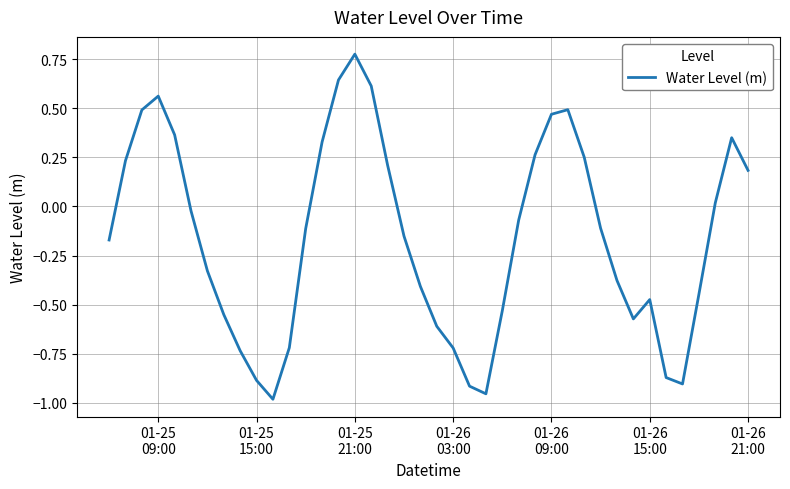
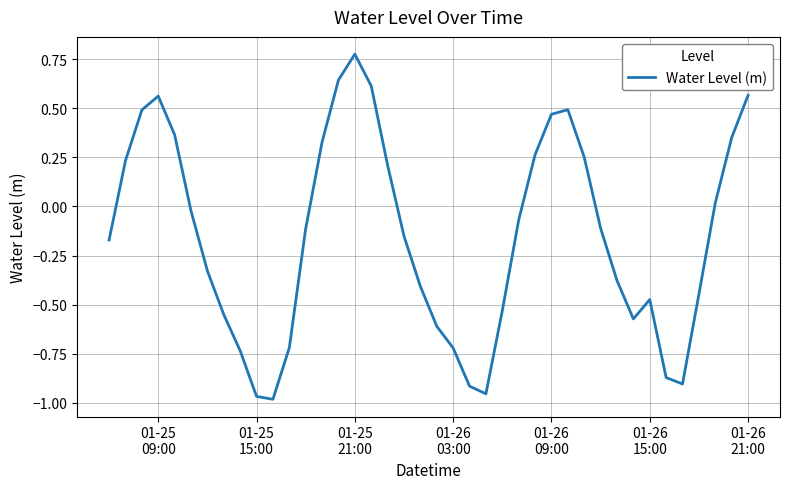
01-25 15:00: -0.89 -> -0.97
01-26 21:00: 0.18 -> 0.57
